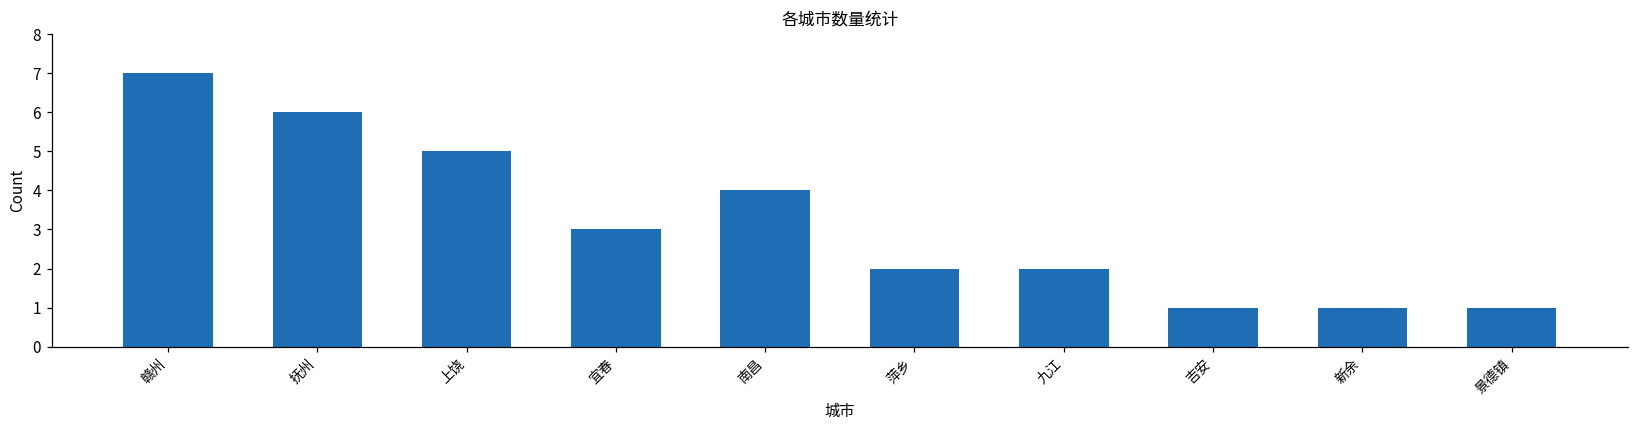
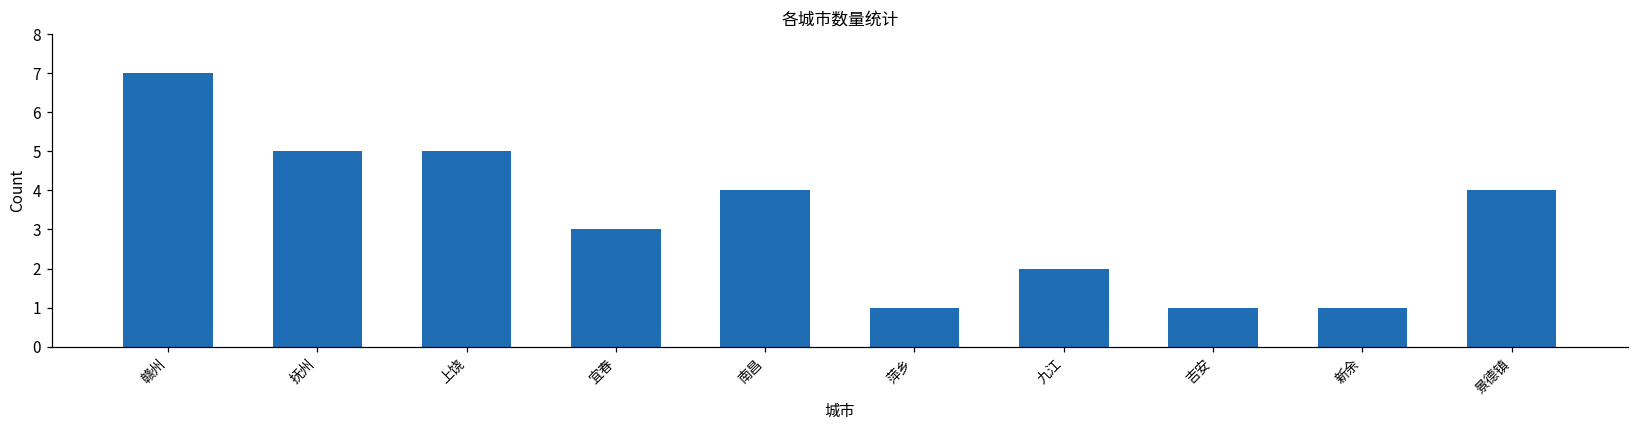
抚州: 6 -> 5
萍乡: 2 -> 1
景德镇: 1 -> 4
